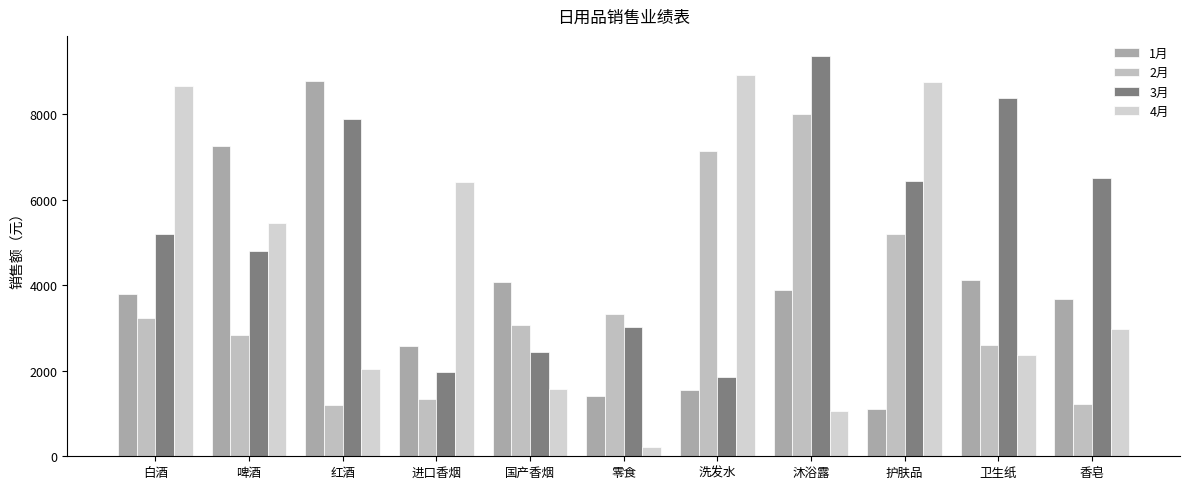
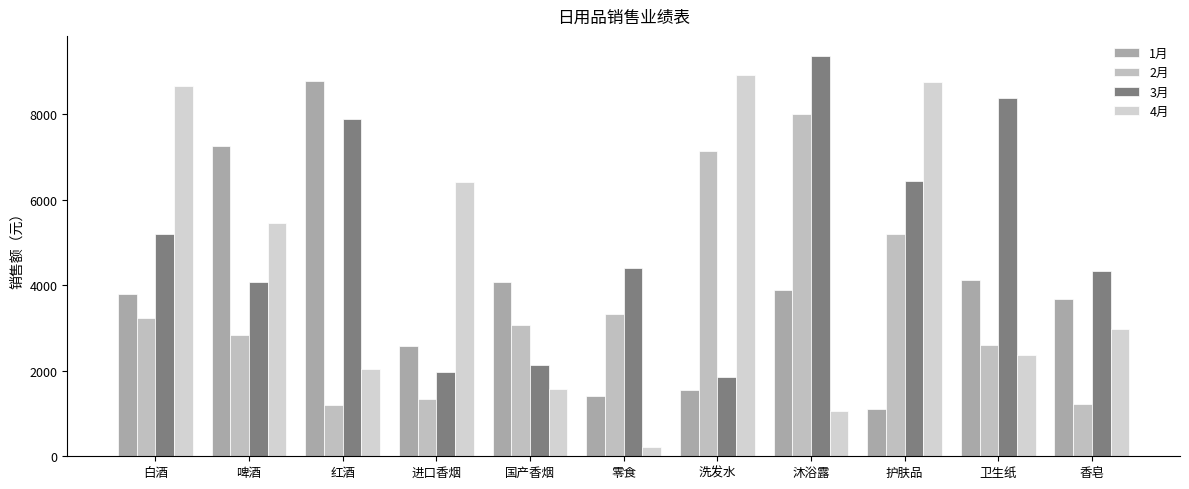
3月, 啤酒: 4800 -> 4100
3月, 国产香烟: 2400 -> 2100
3月, 零食: 3000 -> 4400
3月, 香皂: 6500 -> 4300
